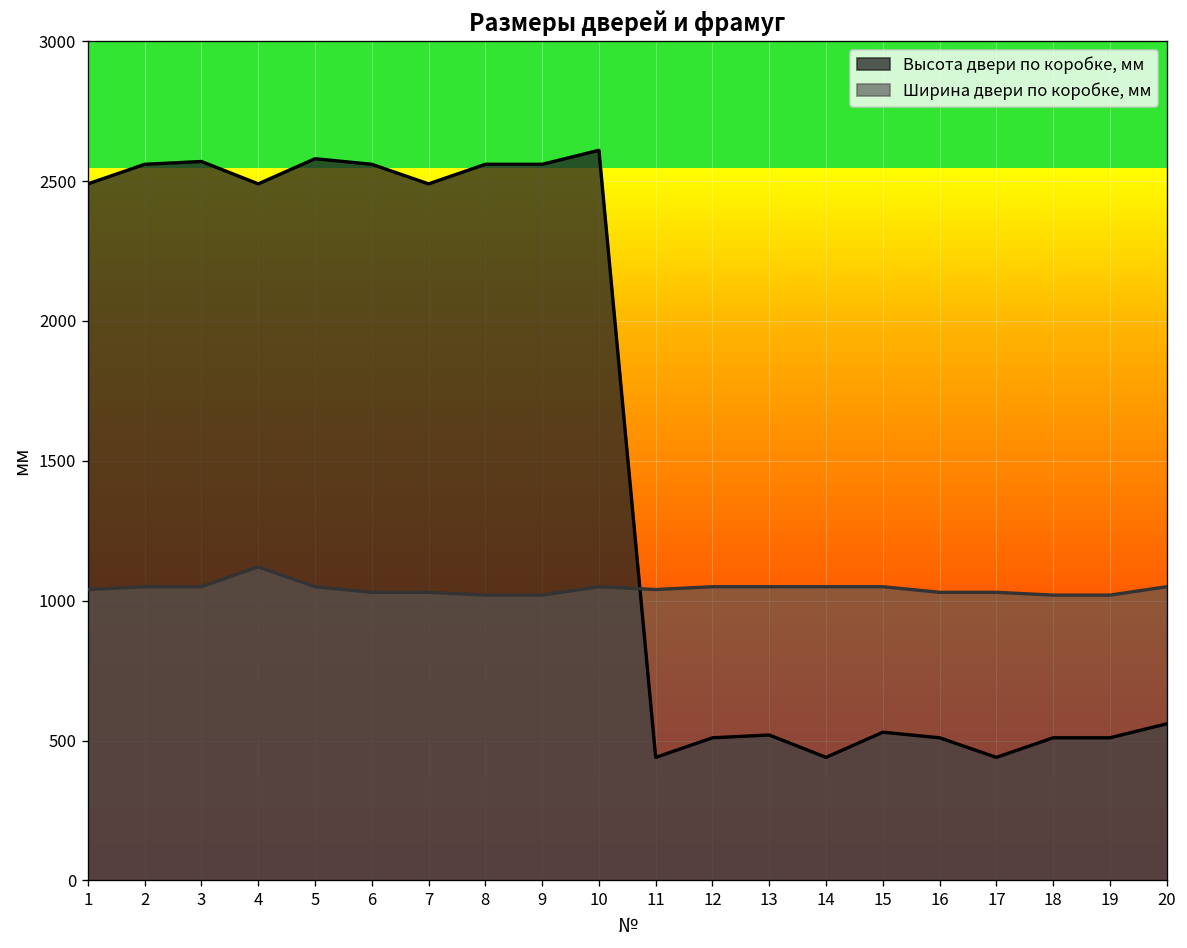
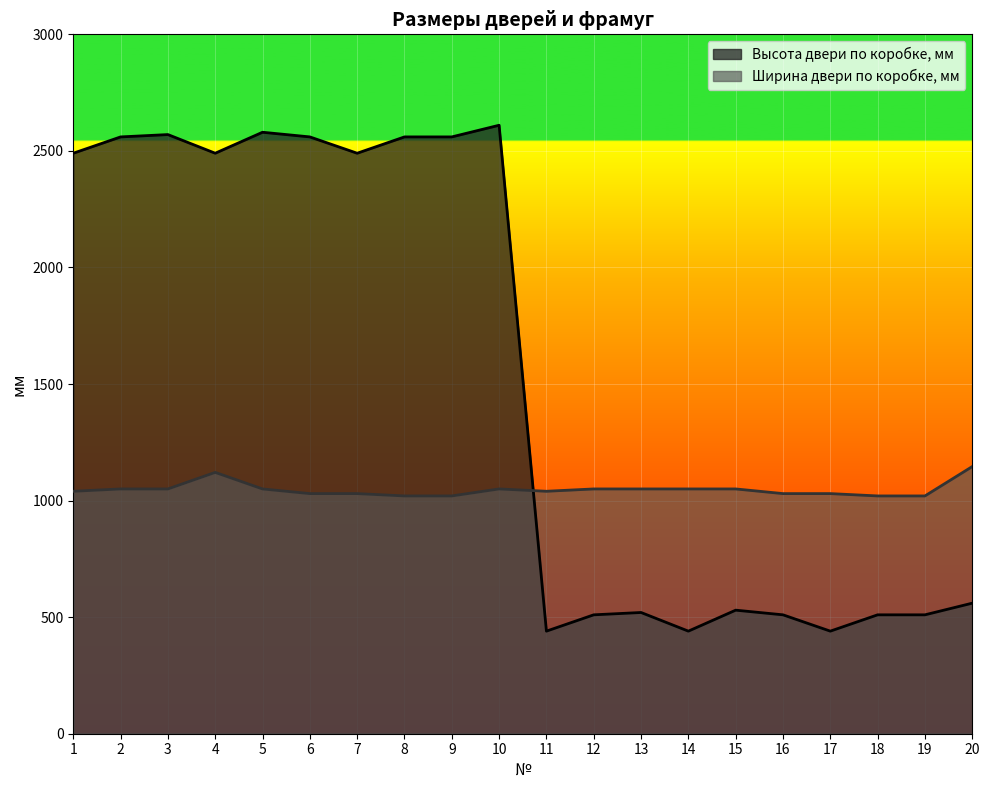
Ширина двери по коробке, мм, 20: 1050 -> 1150
